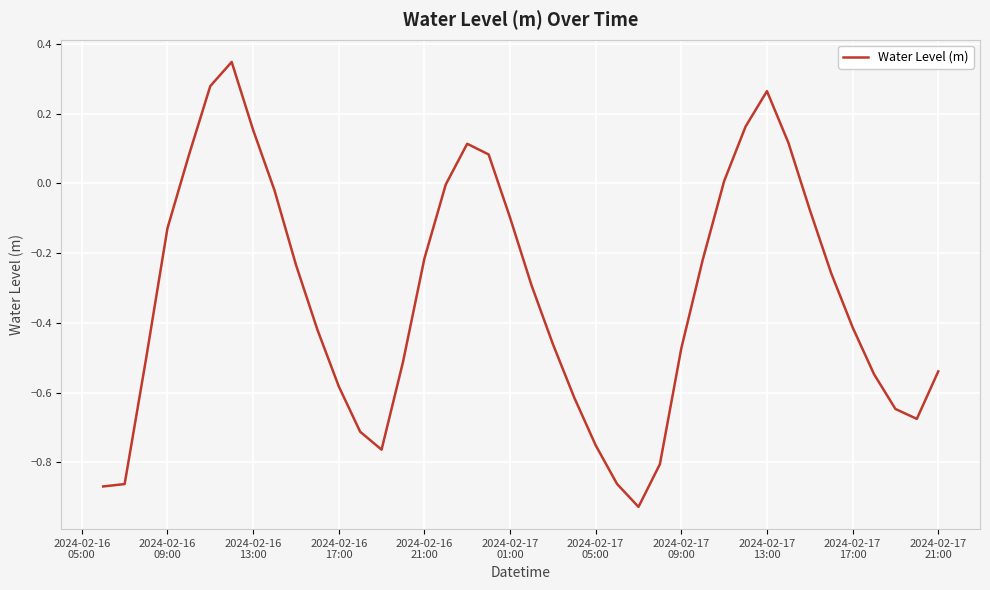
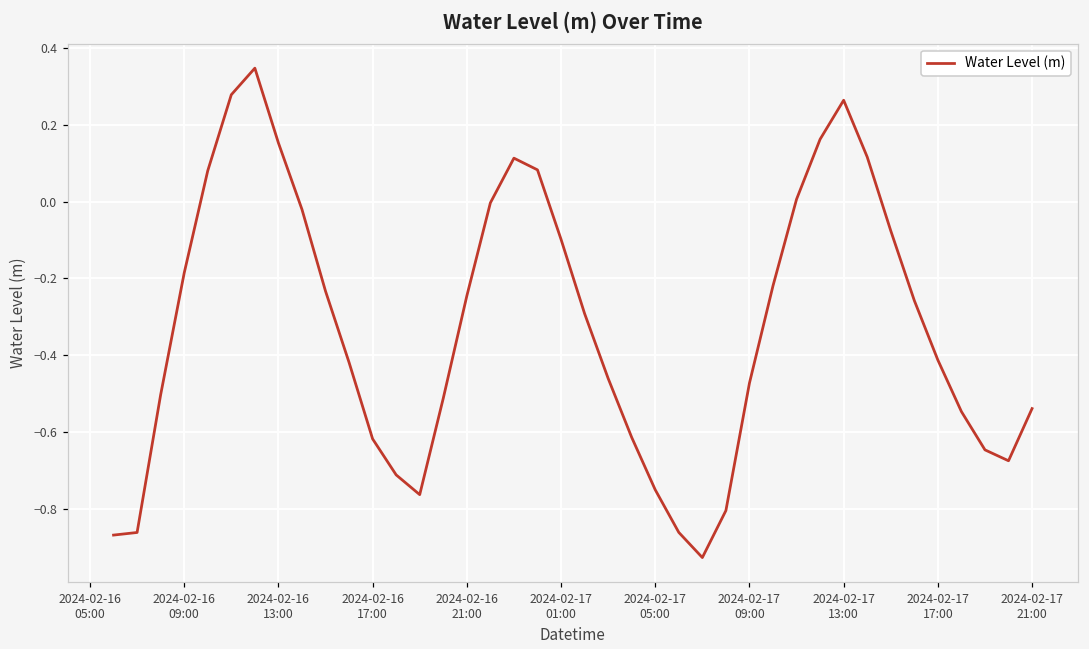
2024-02-16 09:00: -0.13 -> -0.19
2024-02-16 17:00: -0.58 -> -0.62
2024-02-16 21:00: -0.22 -> -0.25
